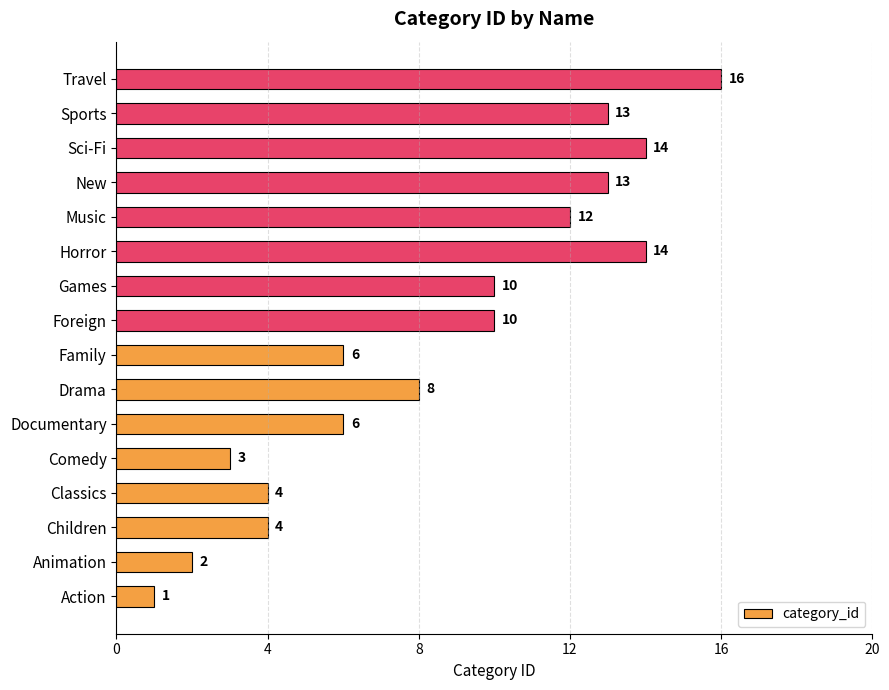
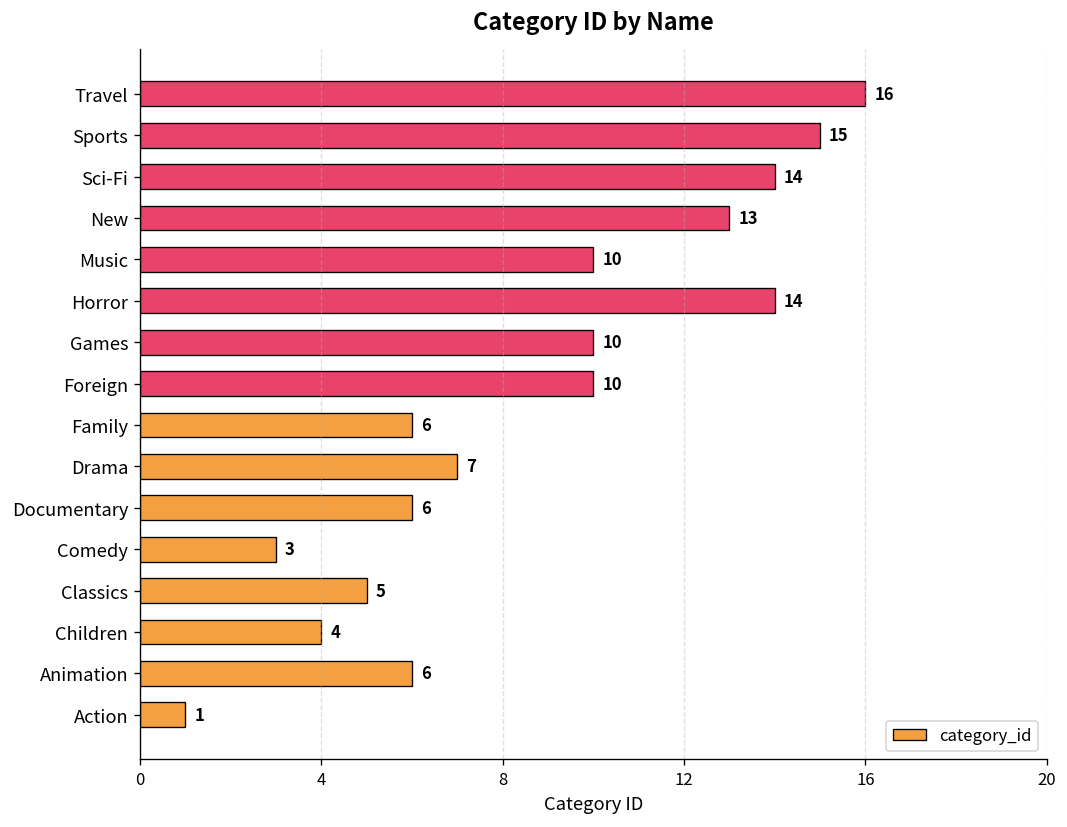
Sports: 13 -> 15
Music: 12 -> 10
Drama: 8 -> 7
Classics: 4 -> 5
Animation: 2 -> 6
